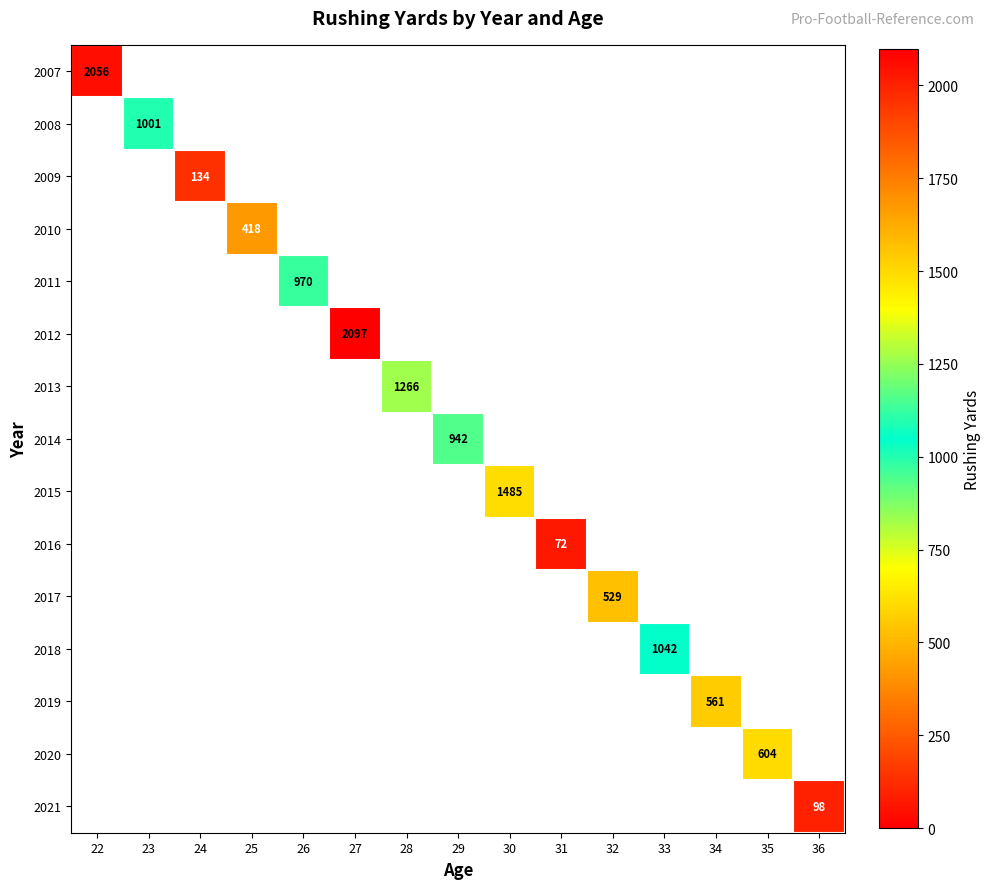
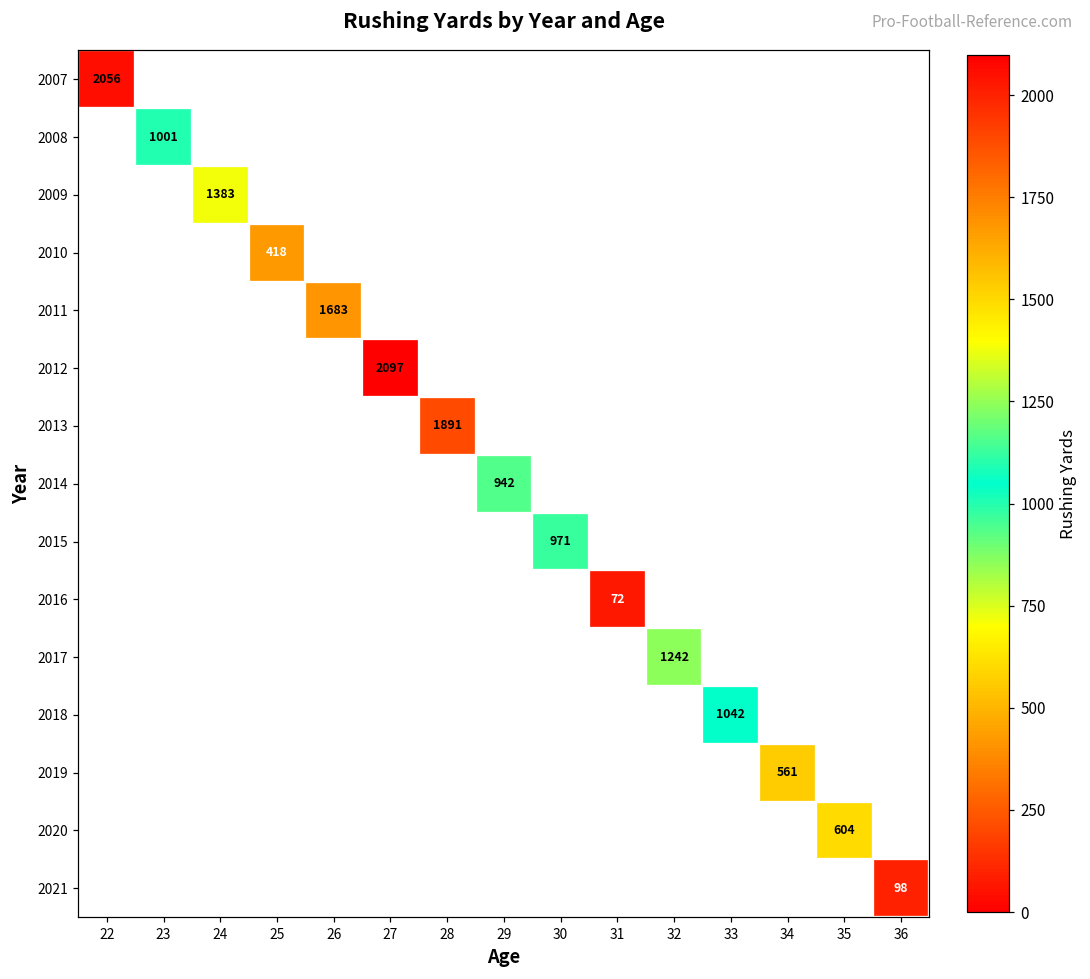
2009, 24: 134 -> 1383
2011, 26: 970 -> 1683
2013, 28: 1266 -> 1891
2015, 30: 1485 -> 971
2017, 32: 529 -> 1242
